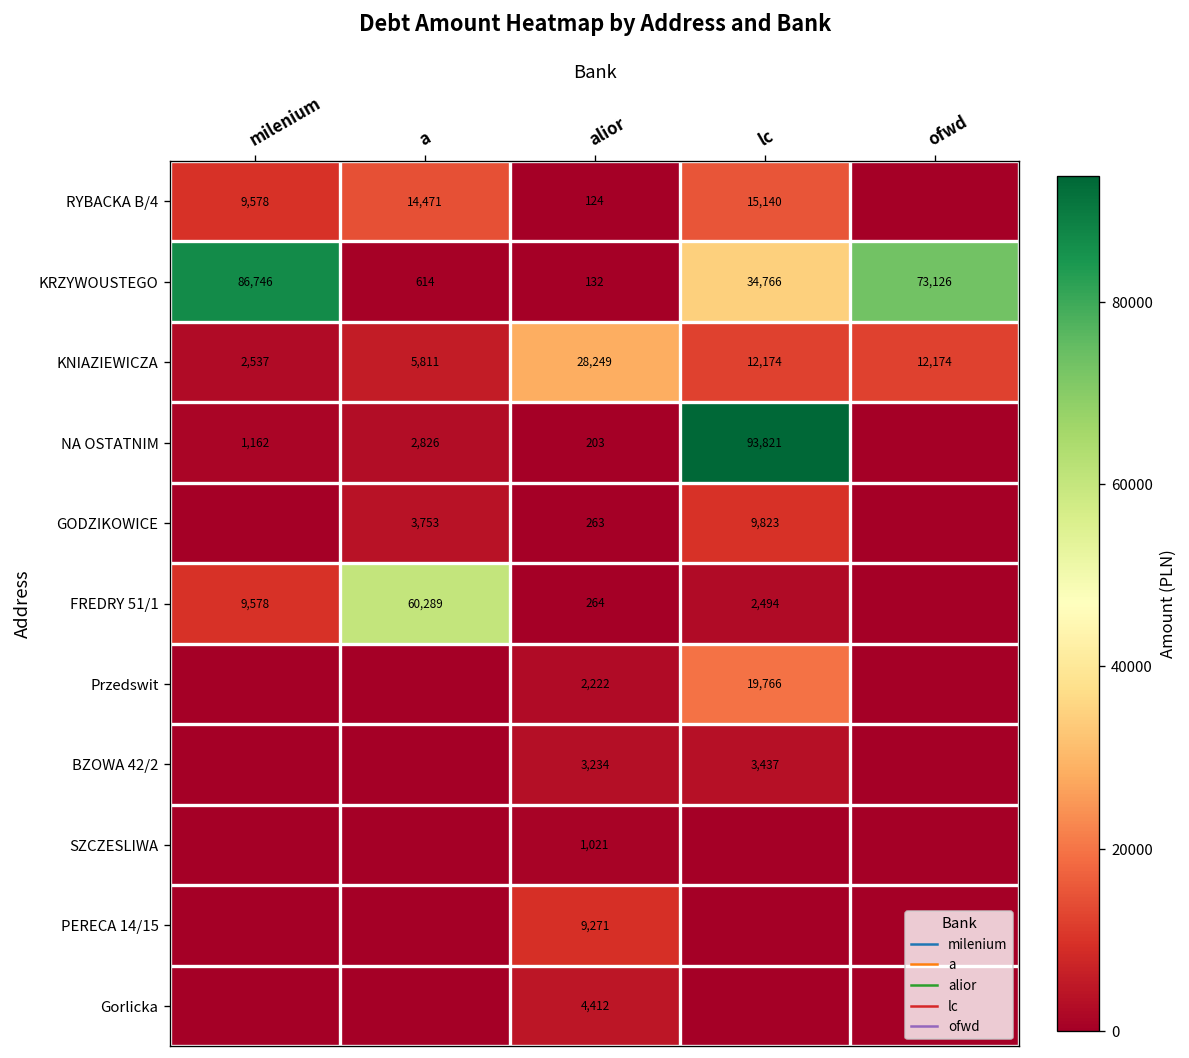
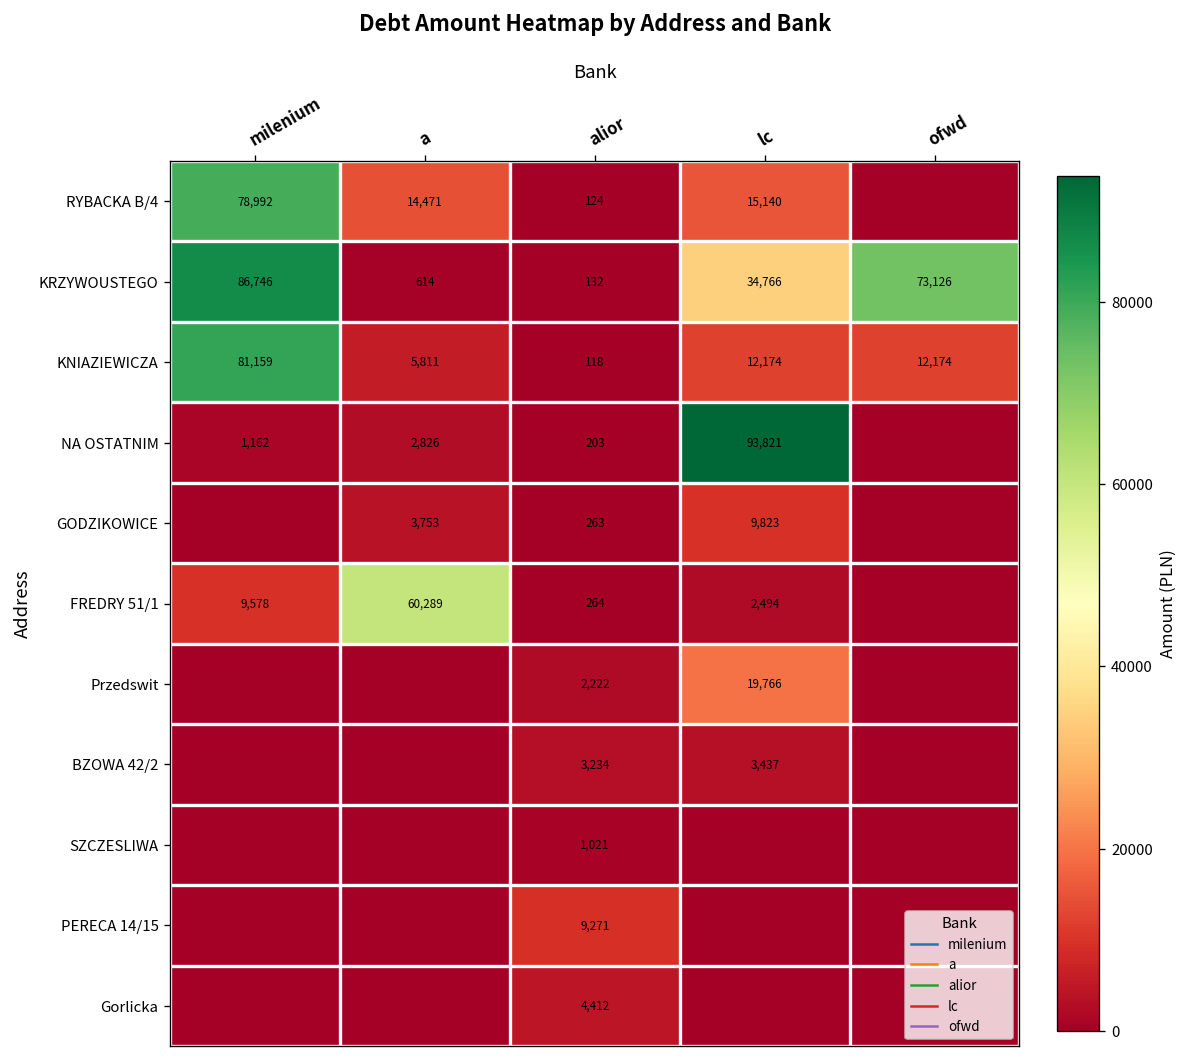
RYBACKA B/4, milenium: 9,578 -> 78,992
KNIAZIEWICZA, milenium: 2,537 -> 81,159
KNIAZIEWICZA, alior: 28,249 -> 118
